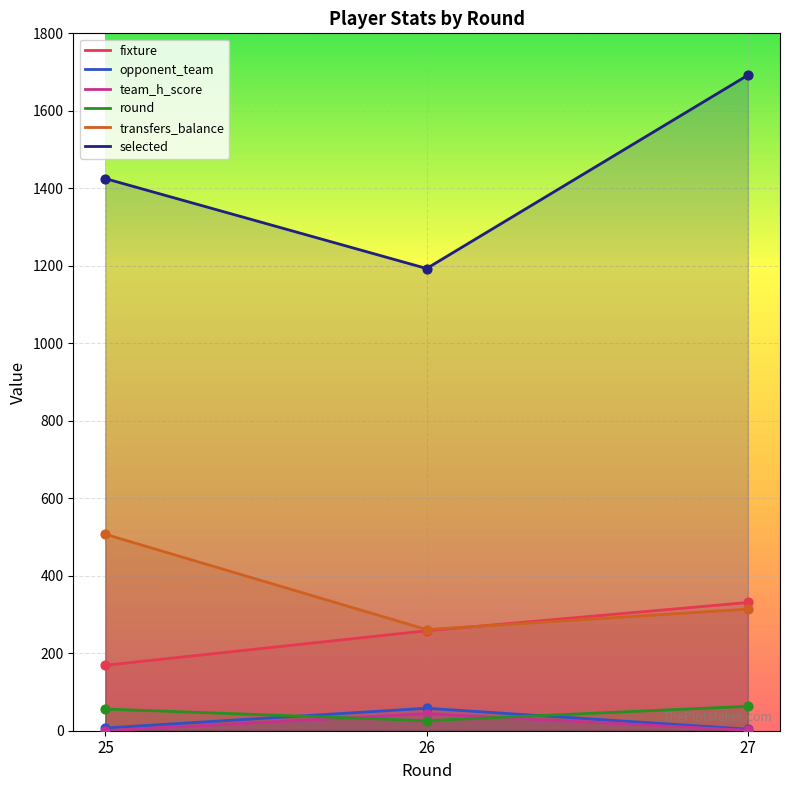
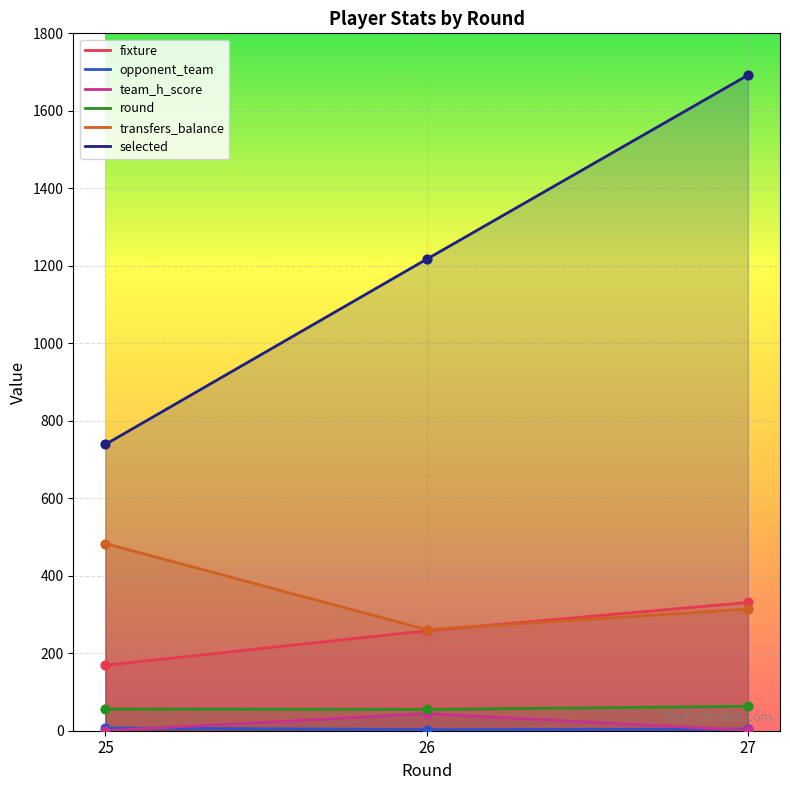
transfers_balance, 25: 510 -> 480
selected, 25: 1430 -> 740
opponent_team, 26: 60 -> 0
round, 26: 30 -> 60
selected, 26: 1190 -> 1220
